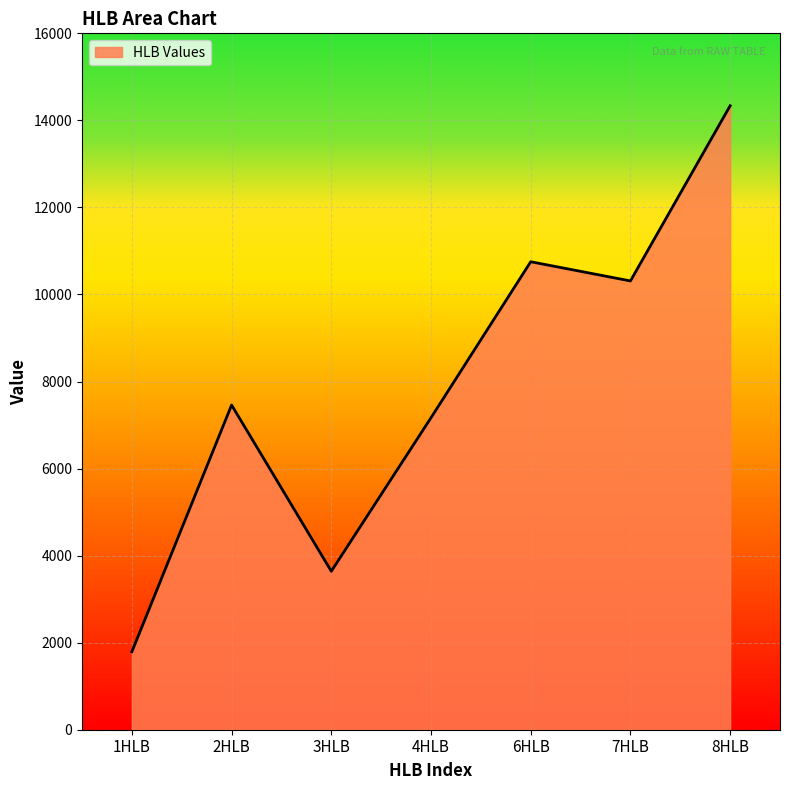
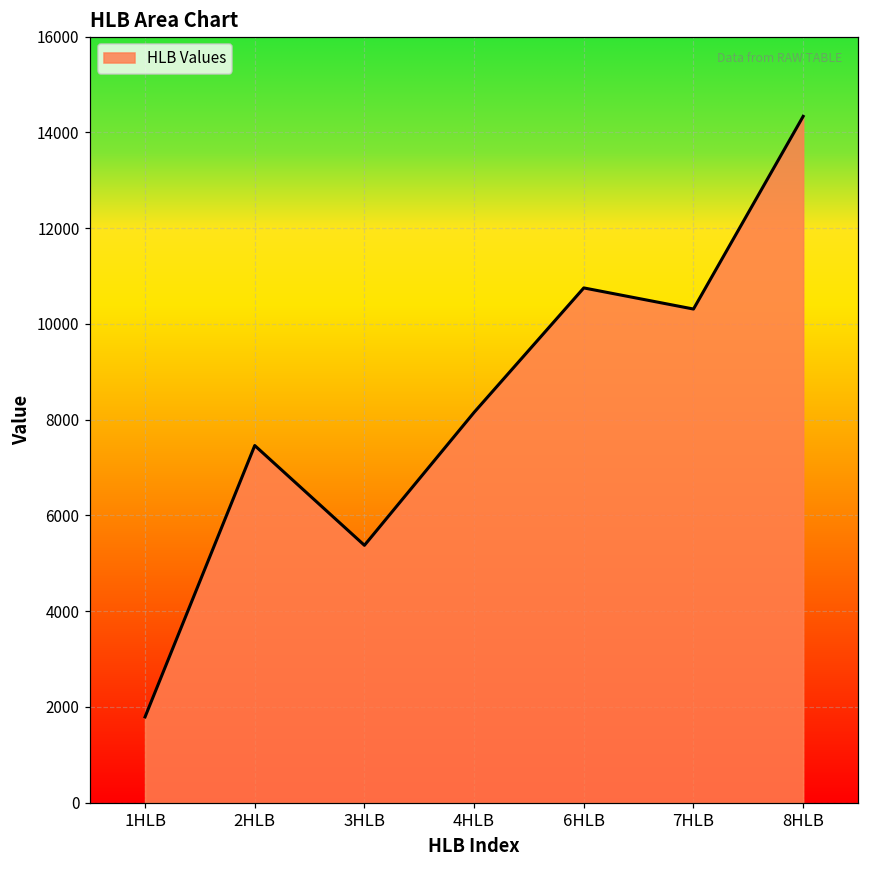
3HLB: 3600 -> 5400
4HLB: 7200 -> 8200
